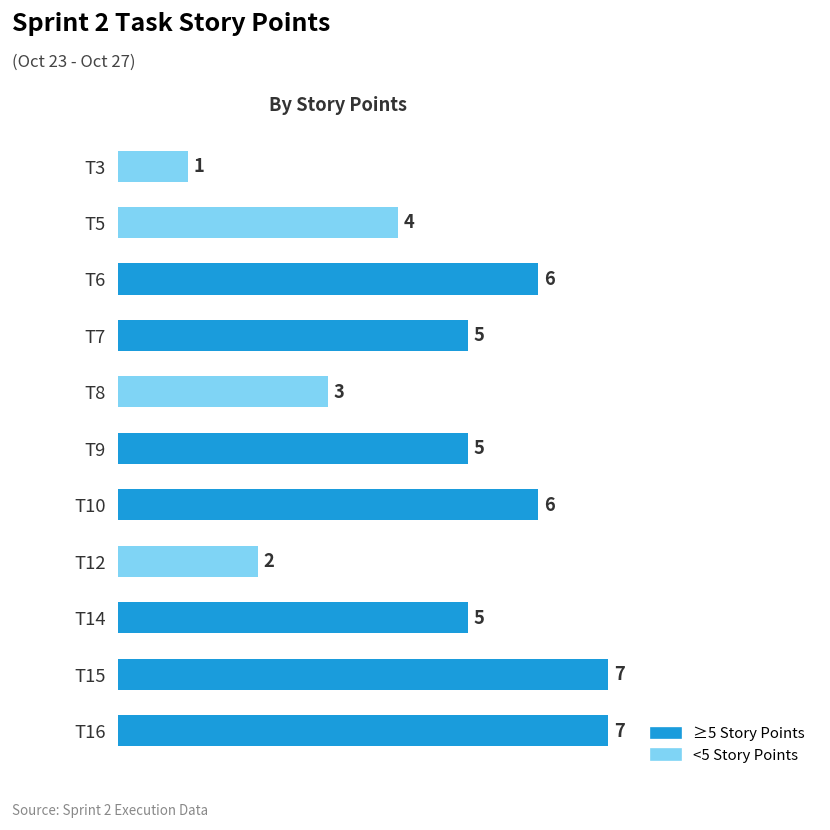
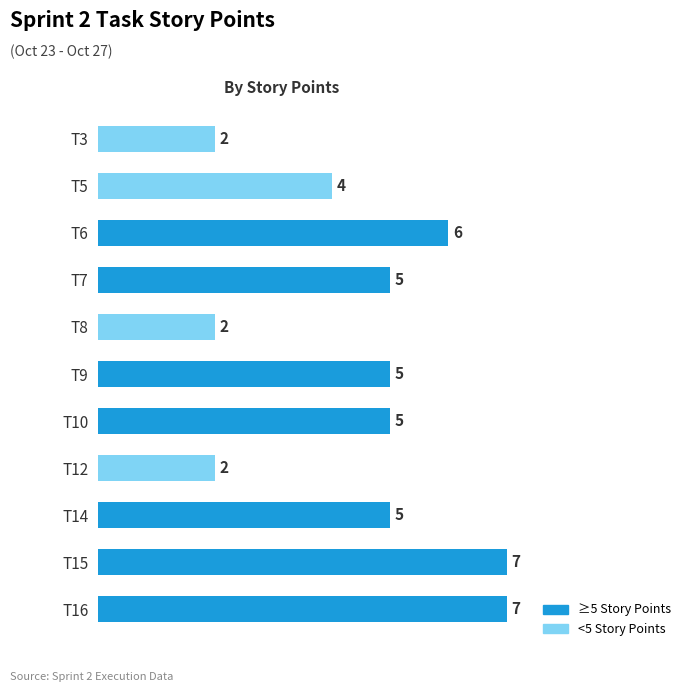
T3: 1 -> 2
T8: 3 -> 2
T10: 6 -> 5
